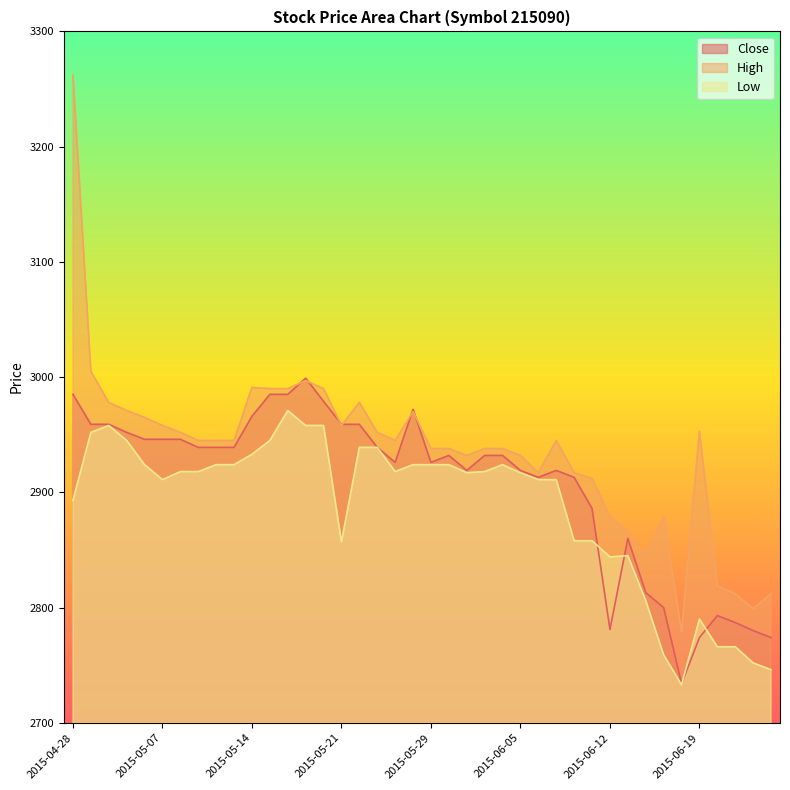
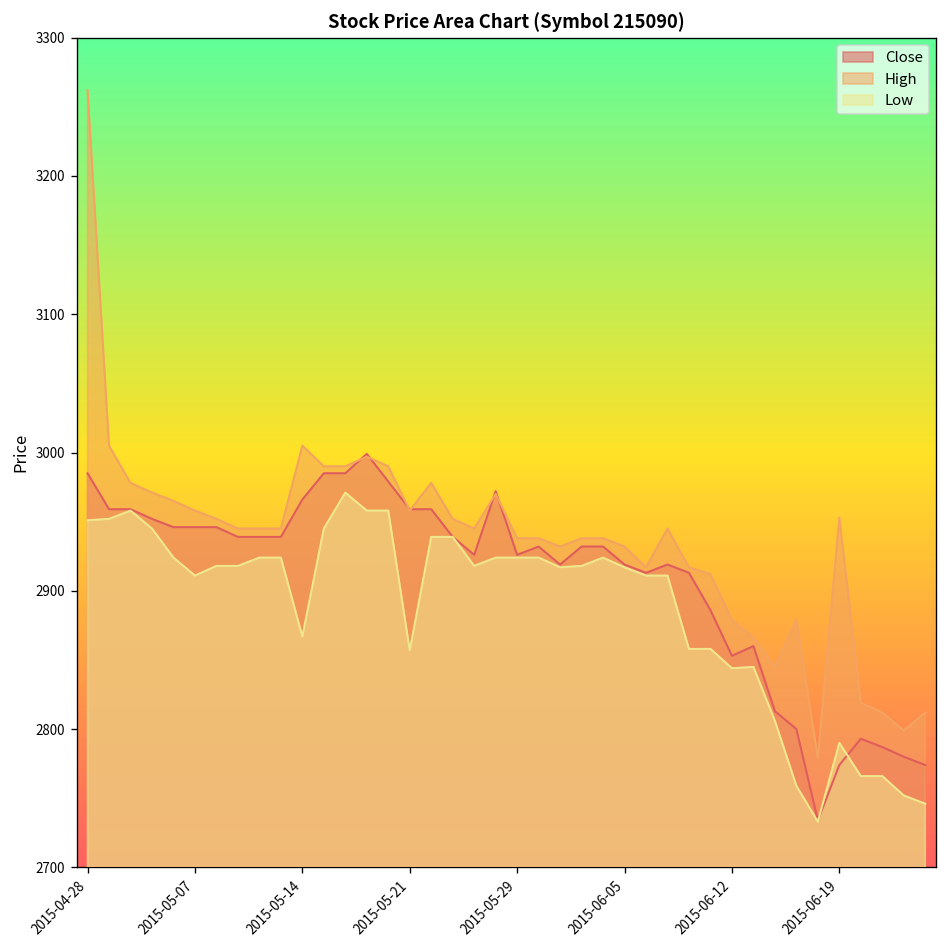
Low, 2015-04-28: 2893 -> 2951
High, 2015-05-14: 2991 -> 3005
Low, 2015-05-14: 2933 -> 2867
Close, 2015-06-12: 2781 -> 2853
